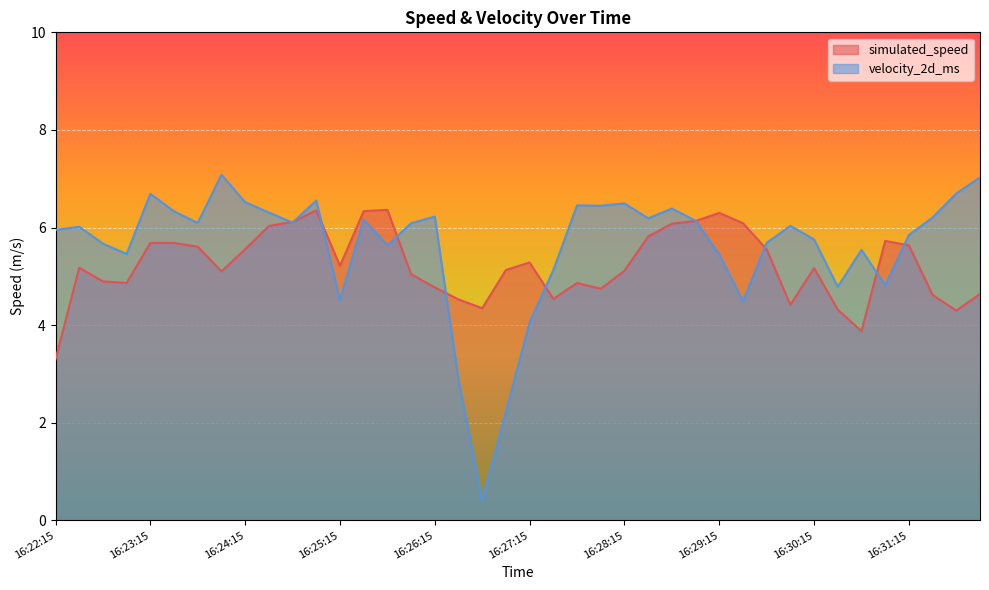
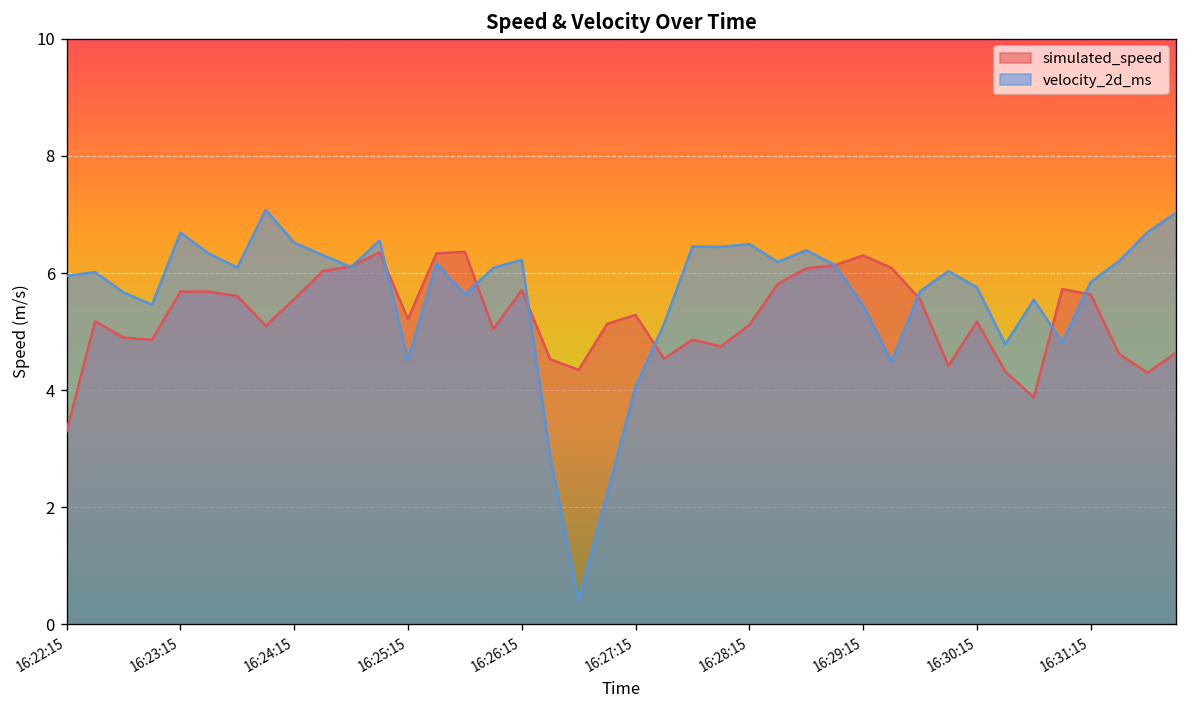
simulated_speed, 16:26:15: 4.8 -> 5.7
